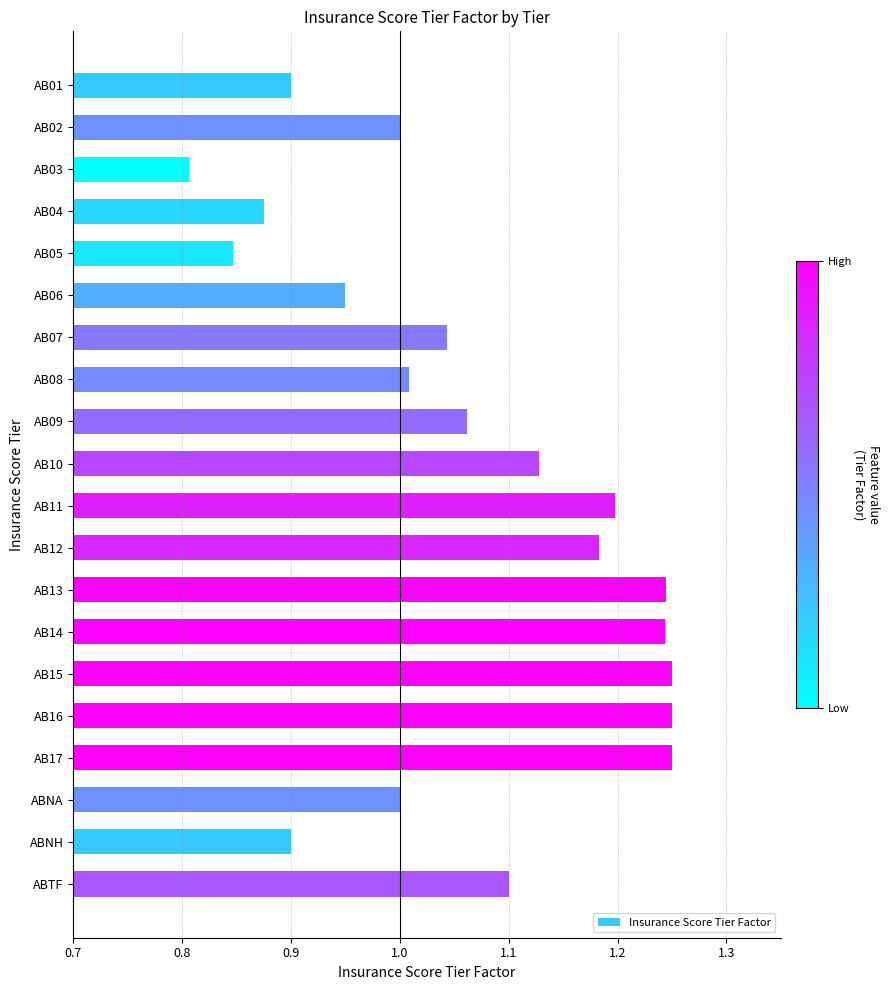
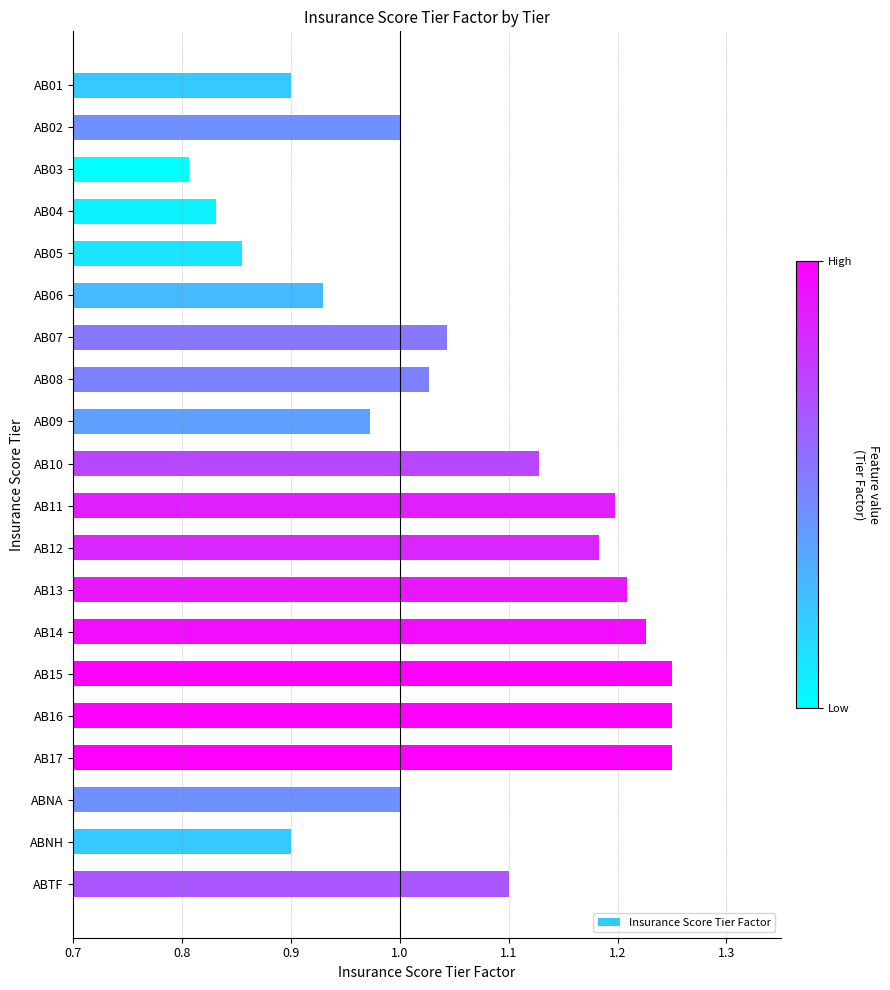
AB04: 0.875 -> 0.831
AB05: 0.847 -> 0.855
AB06: 0.950 -> 0.929
AB08: 1.009 -> 1.027
AB09: 1.062 -> 0.972
AB13: 1.245 -> 1.209
AB14: 1.243 -> 1.226
